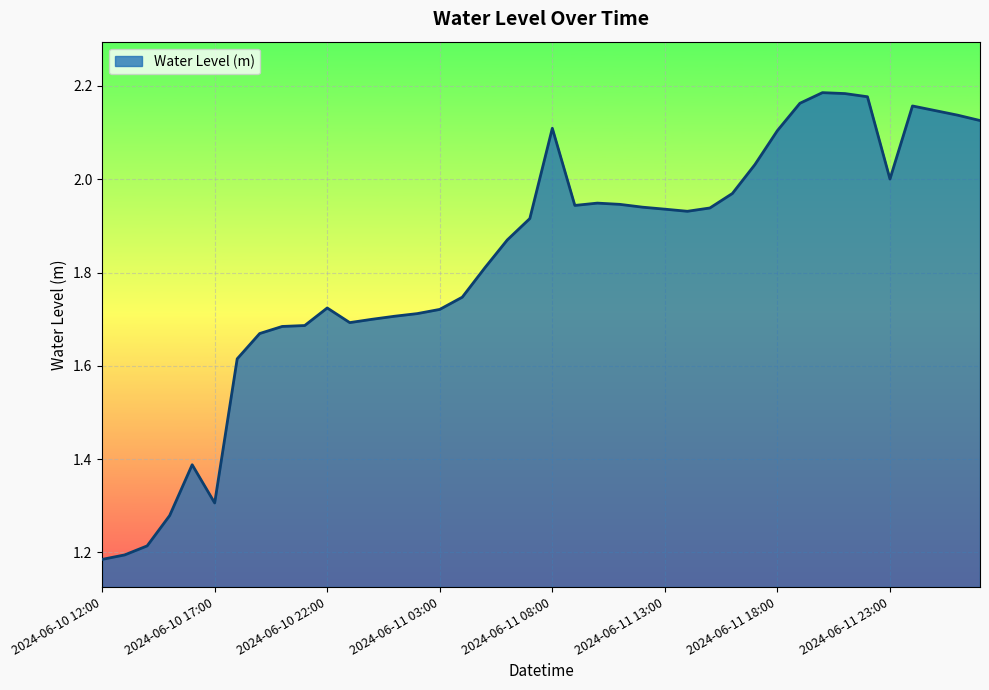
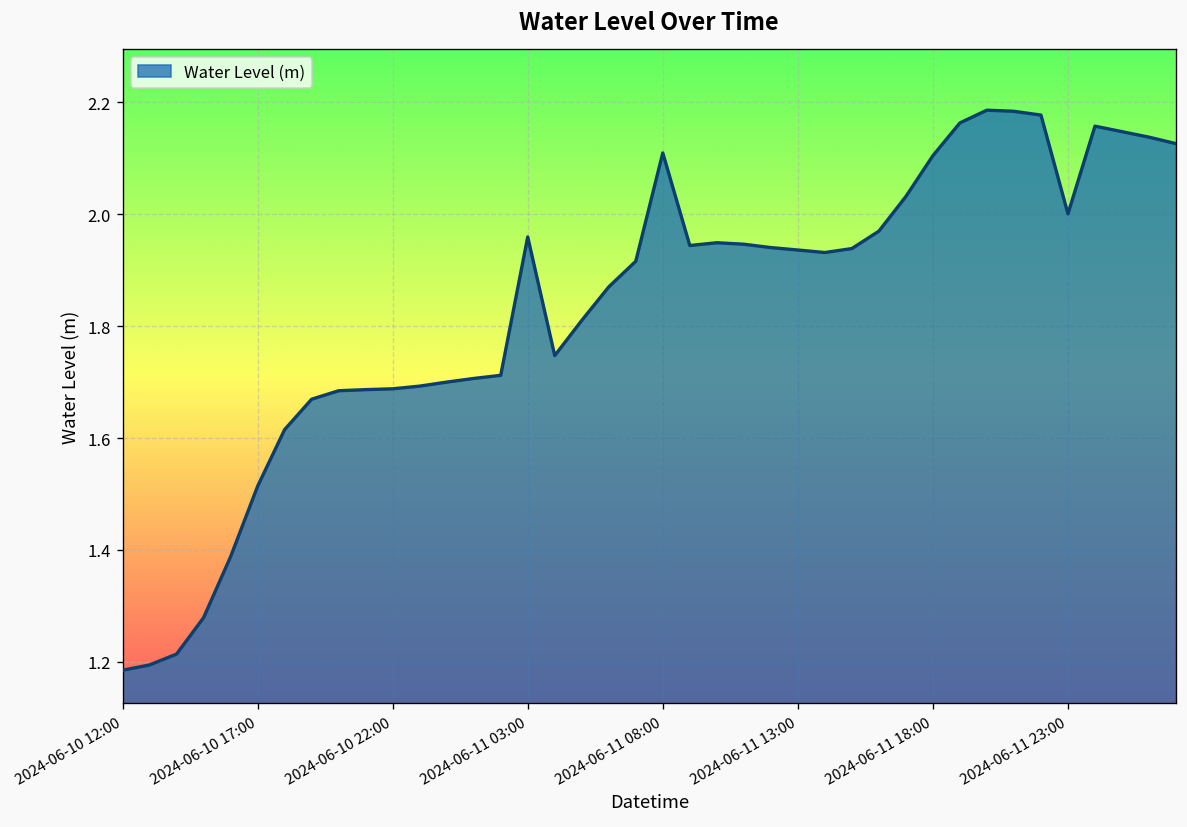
2024-06-10 17:00: 1.31 -> 1.51
2024-06-10 22:00: 1.72 -> 1.69
2024-06-11 03:00: 1.72 -> 1.96
